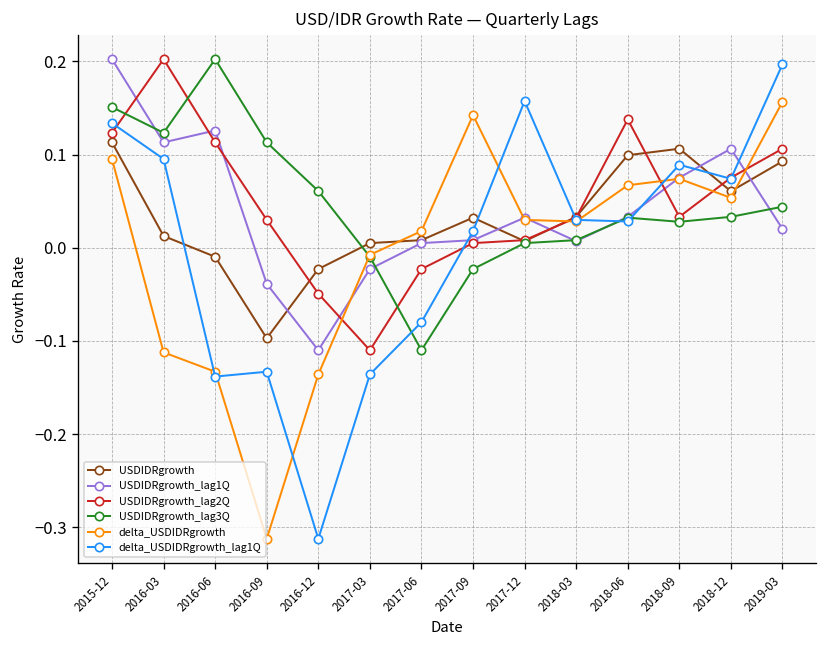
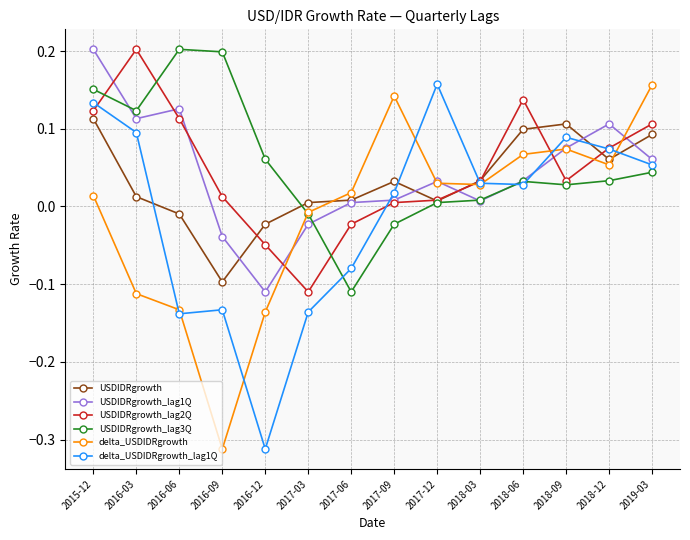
delta_USDIDRgrowth, 2015-12: 0.10 -> 0.01
USDIDRgrowth_lag2Q, 2016-09: 0.03 -> 0.01
USDIDRgrowth_lag3Q, 2016-09: 0.11 -> 0.20
USDIDRgrowth_lag1Q, 2019-03: 0.02 -> 0.06
delta_USDIDRgrowth_lag1Q, 2019-03: 0.20 -> 0.05
